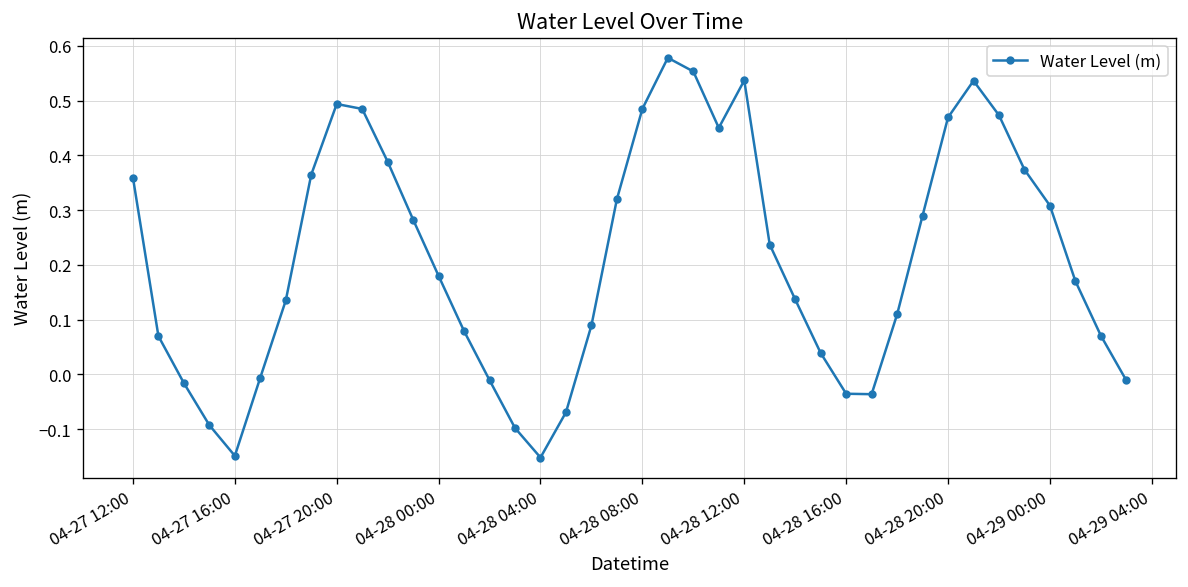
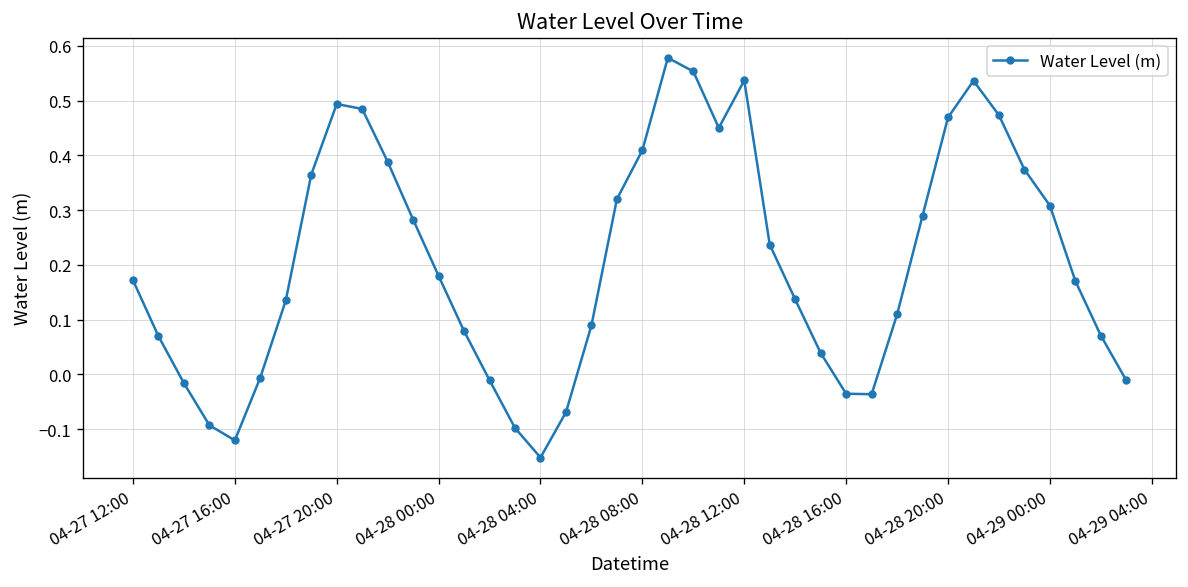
04-27 12:00: 0.36 -> 0.17
04-27 16:00: -0.15 -> -0.12
04-28 08:00: 0.48 -> 0.41
